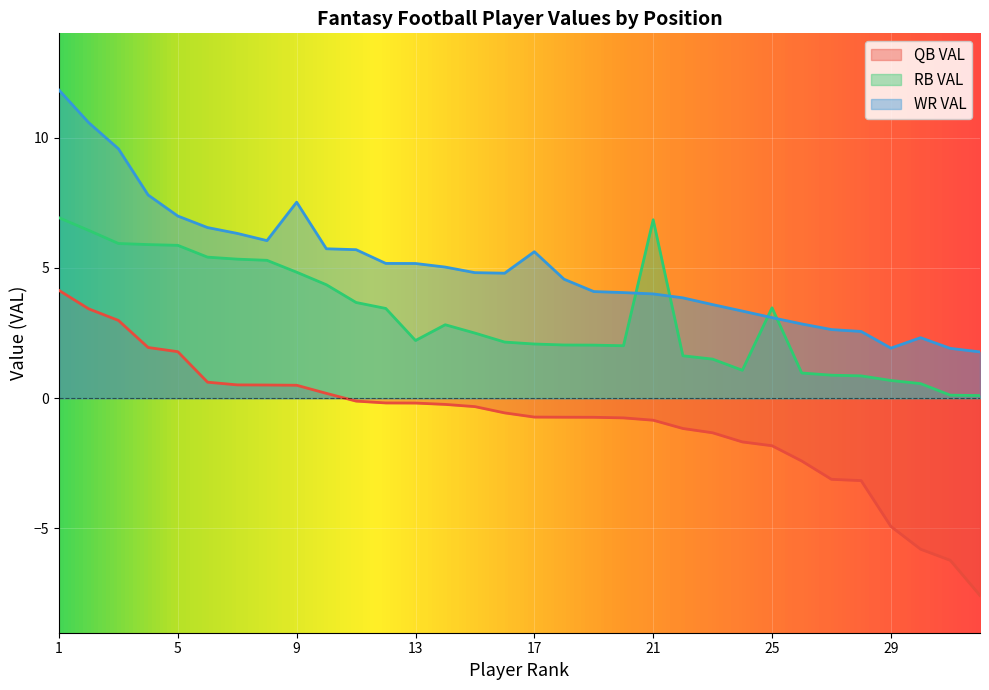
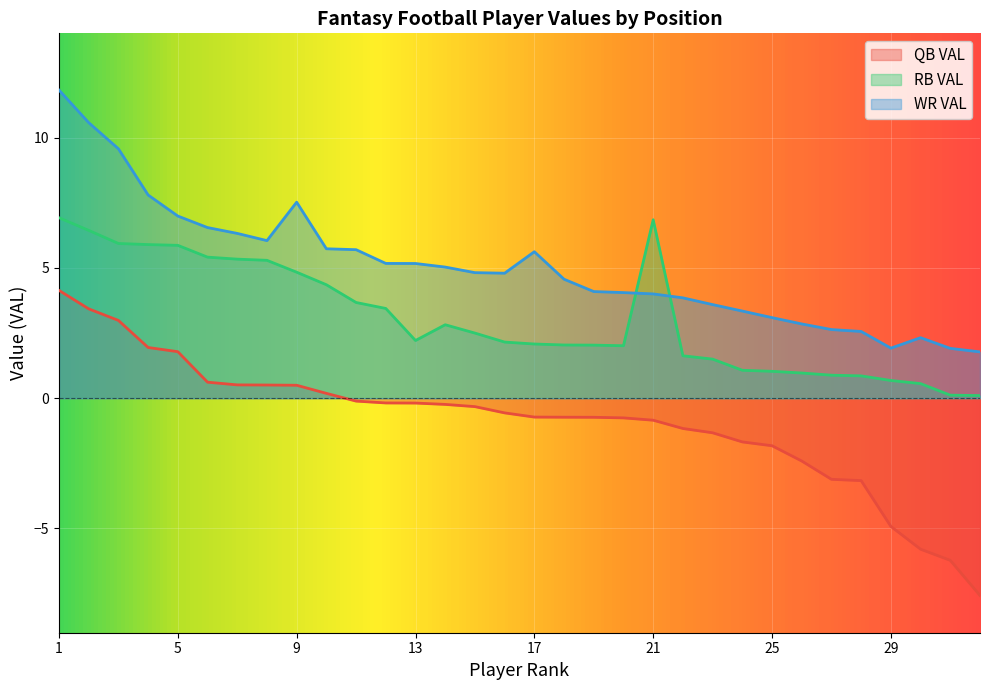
RB VAL, 25: 3.5 -> 1.0
